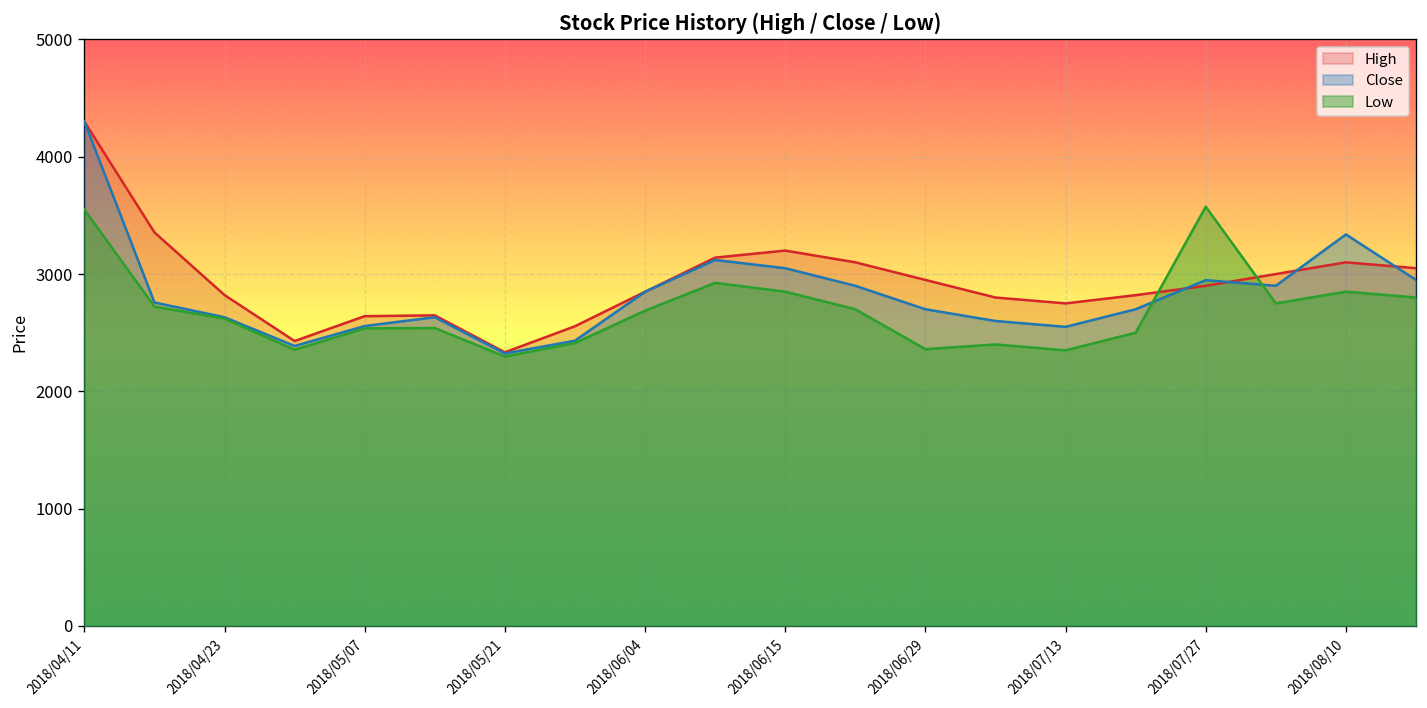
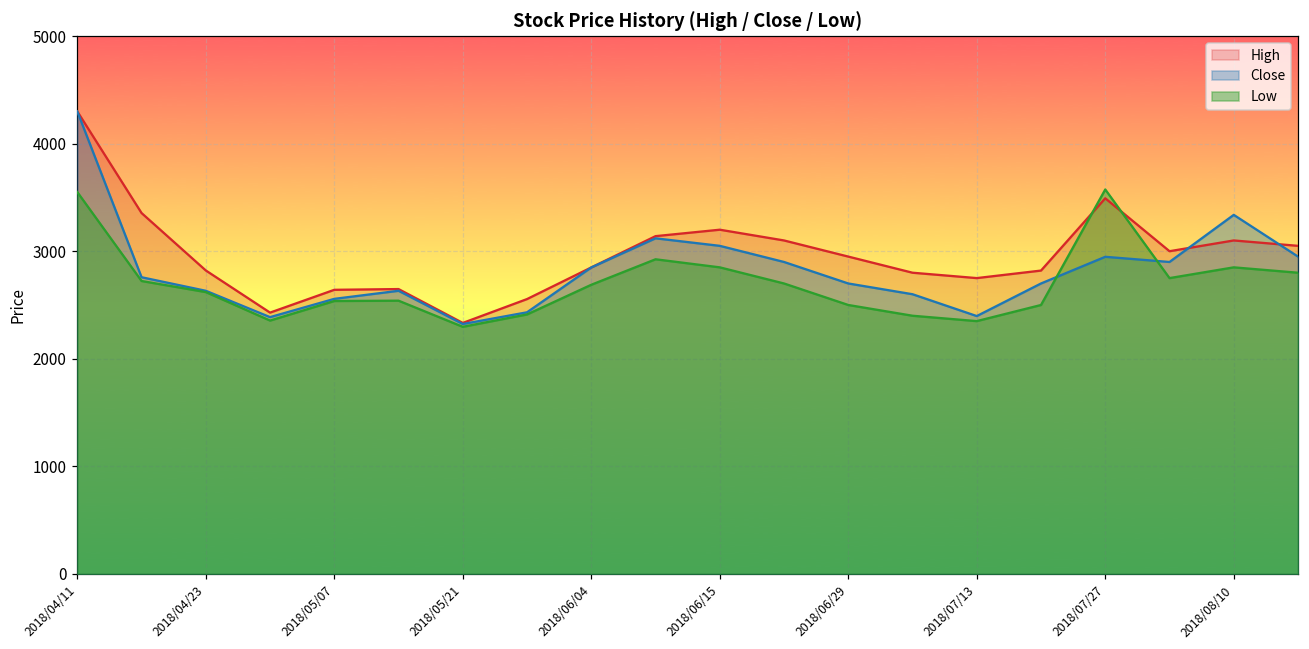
Low, 2018/06/29: 2400 -> 2500
Close, 2018/07/13: 2600 -> 2400
High, 2018/07/27: 2900 -> 3500
